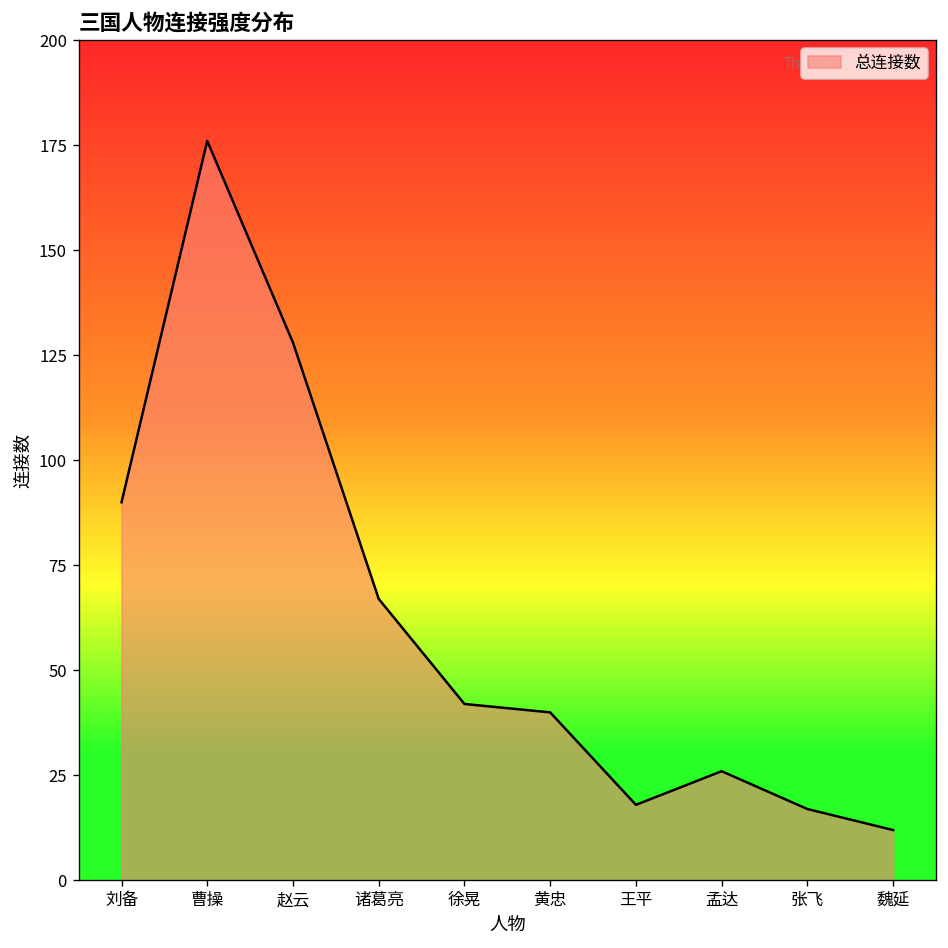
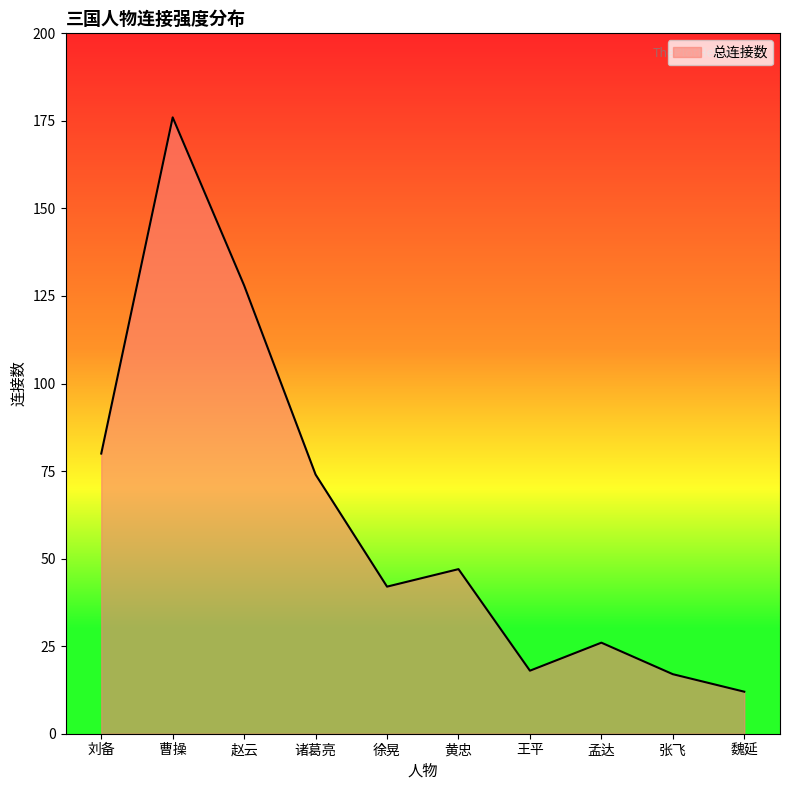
刘备: 90 -> 80
诸葛亮: 67 -> 74
黄忠: 40 -> 47
